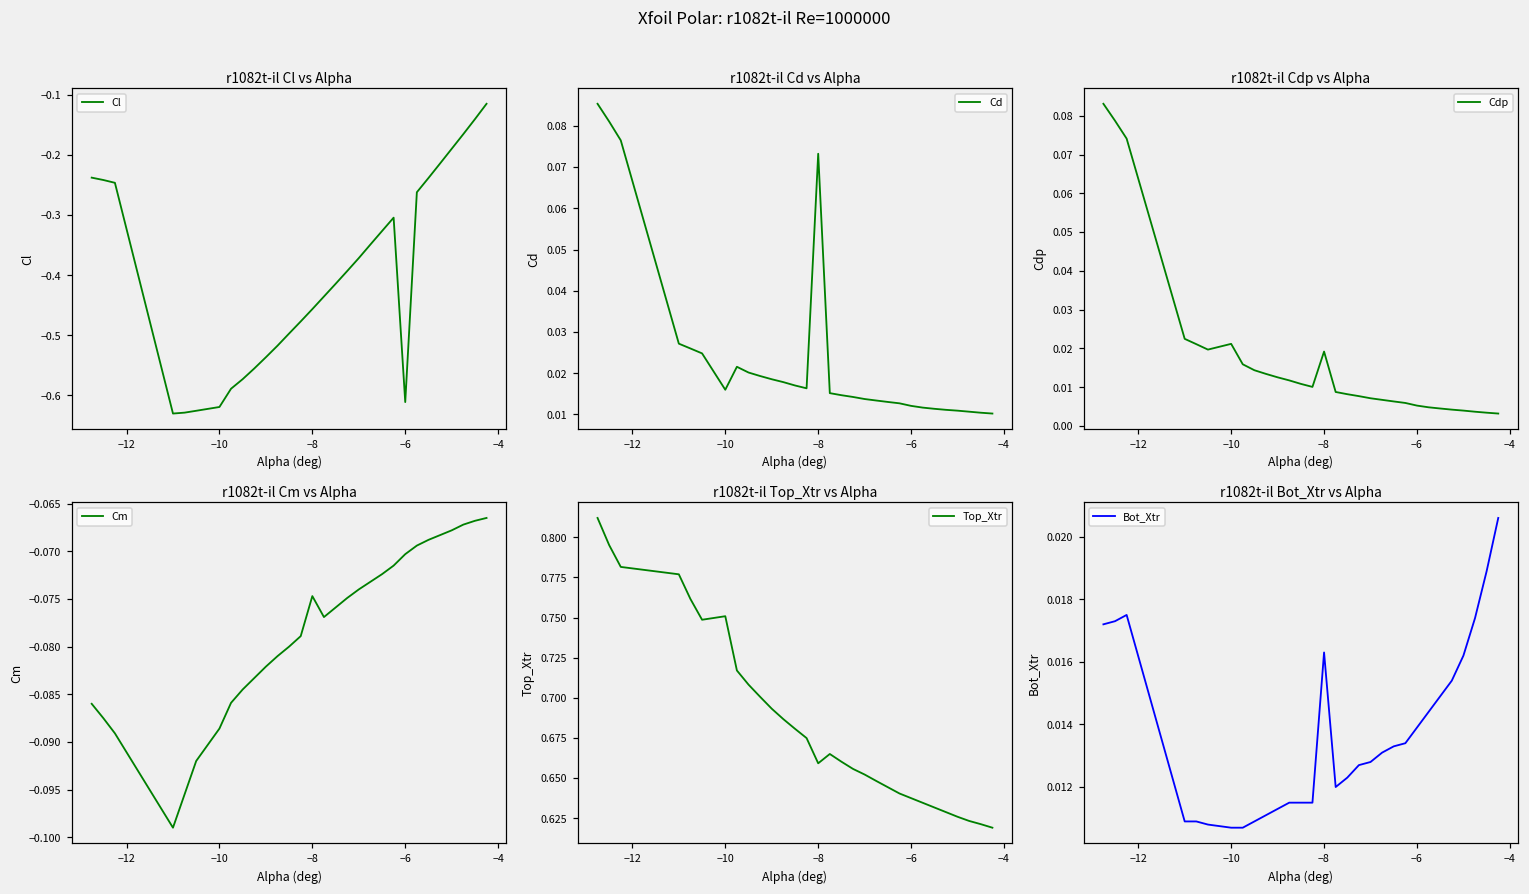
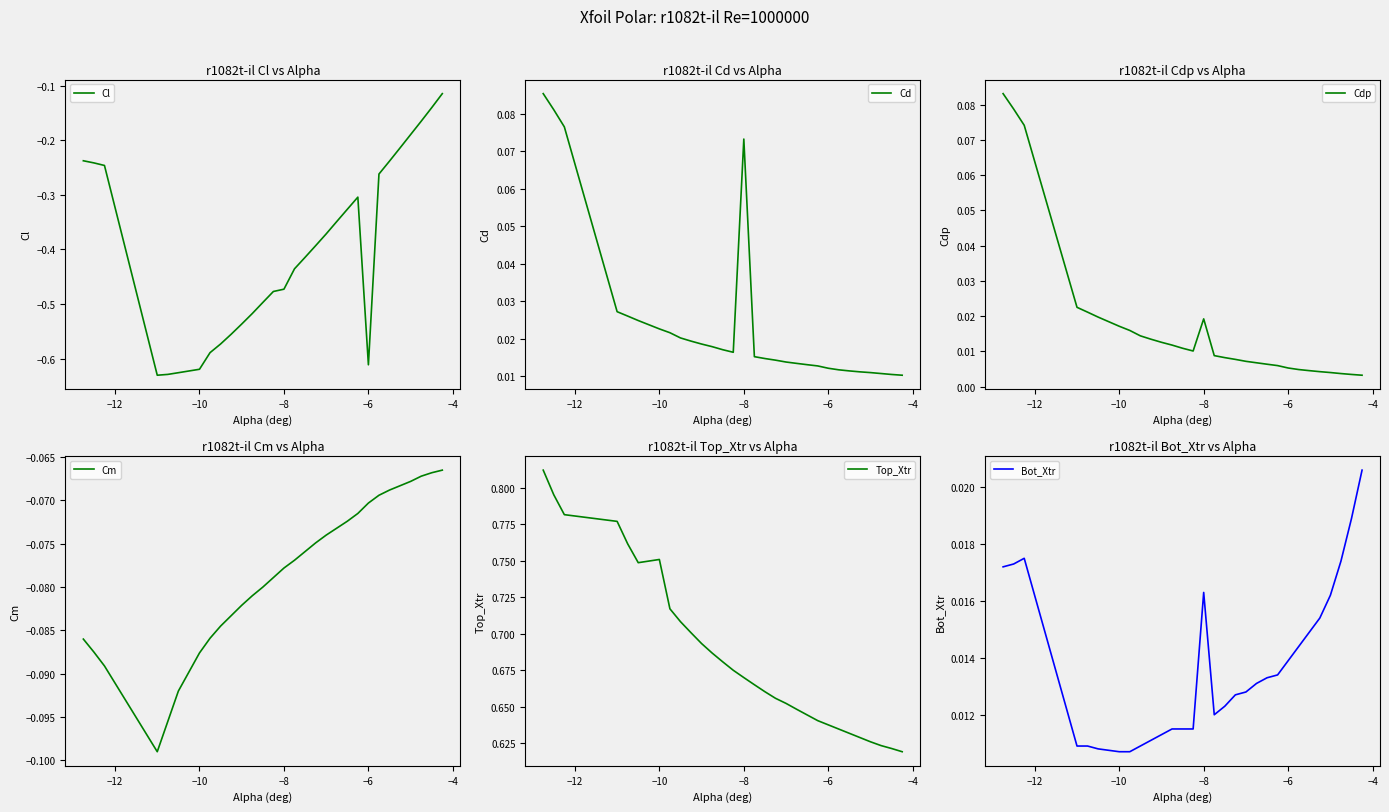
r1082t-il Cl vs Alpha, −8: -0.46 -> -0.47
r1082t-il Cd vs Alpha, −10: 0.016 -> 0.023
r1082t-il Cdp vs Alpha, −10: 0.021 -> 0.017
r1082t-il Cm vs Alpha, −10: -0.089 -> -0.088
r1082t-il Cm vs Alpha, −8: -0.075 -> -0.078
r1082t-il Top_Xtr vs Alpha, −8: 0.659 -> 0.670
